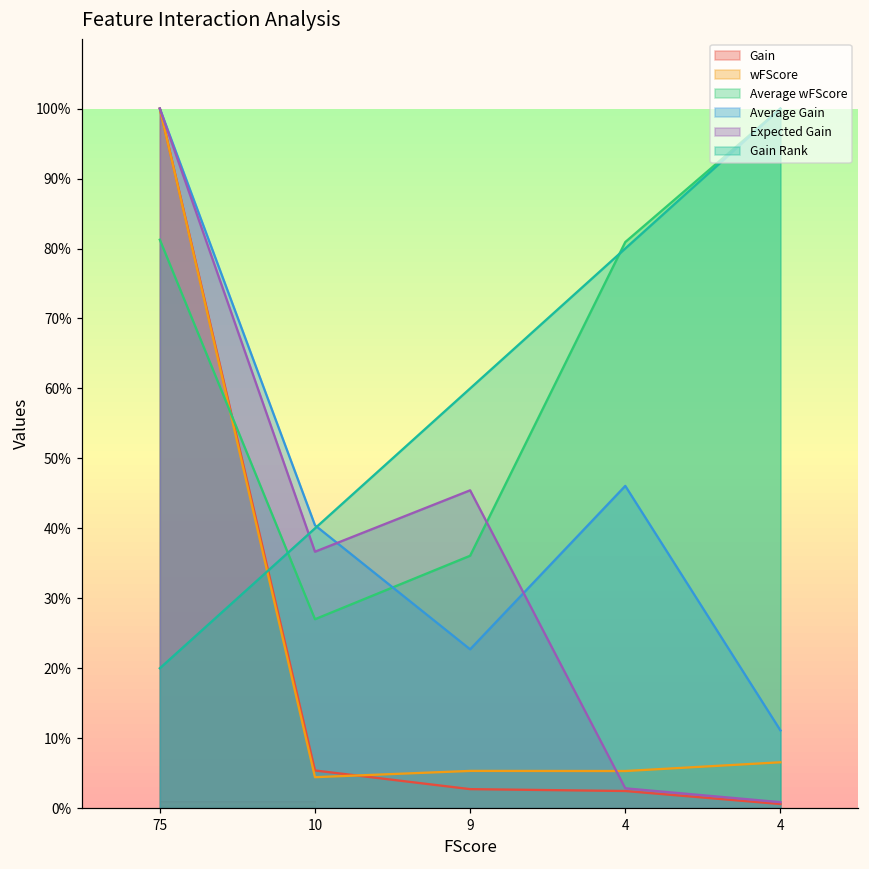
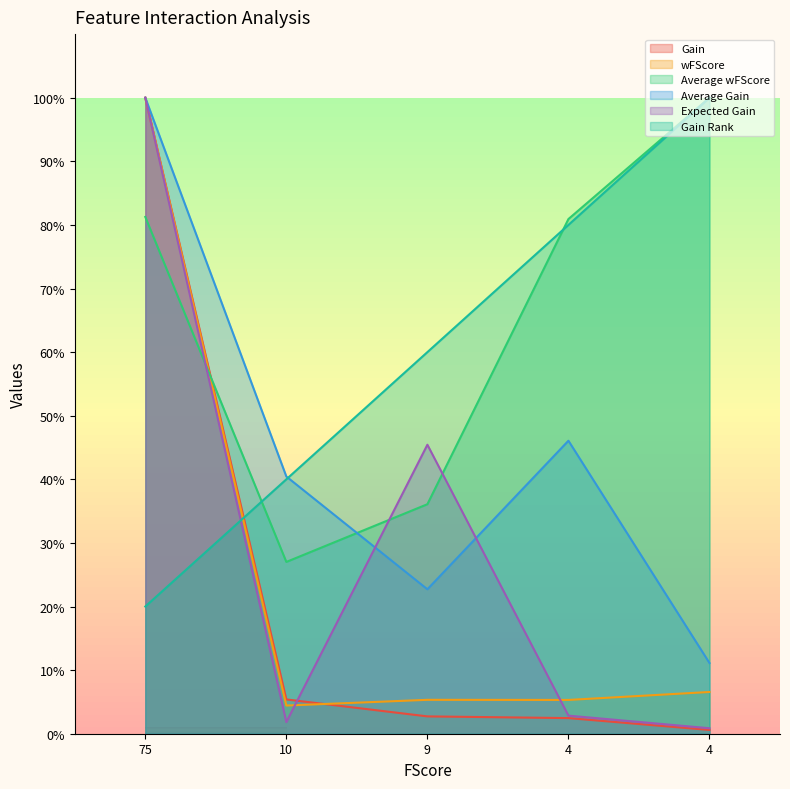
Expected Gain, 10: 37% -> 2%
